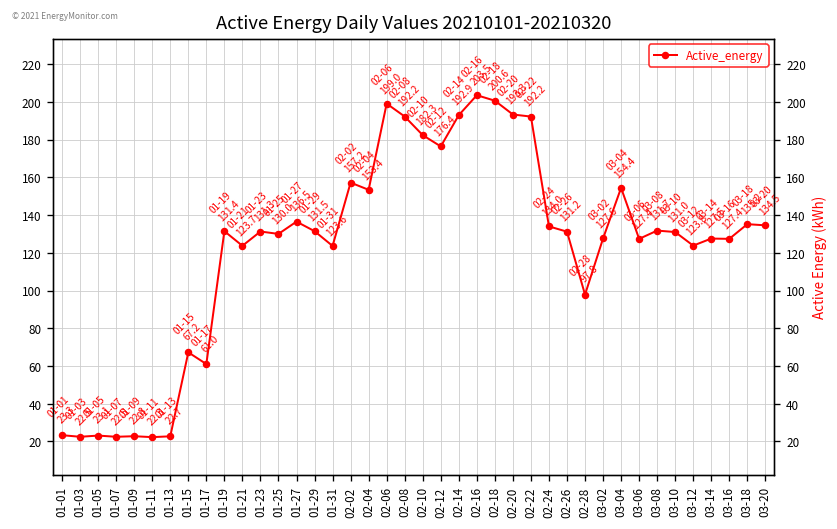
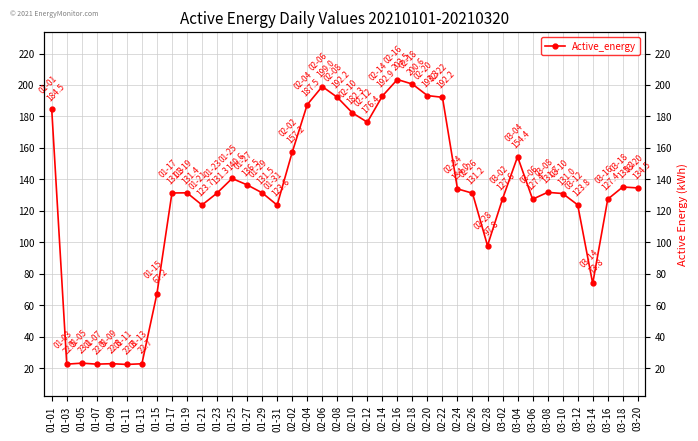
01-01: 23.3 -> 184.5
01-17: 61.0 -> 131.3
01-25: 130.0 -> 140.6
02-04: 153.4 -> 187.5
03-14: 127.5 -> 73.8
